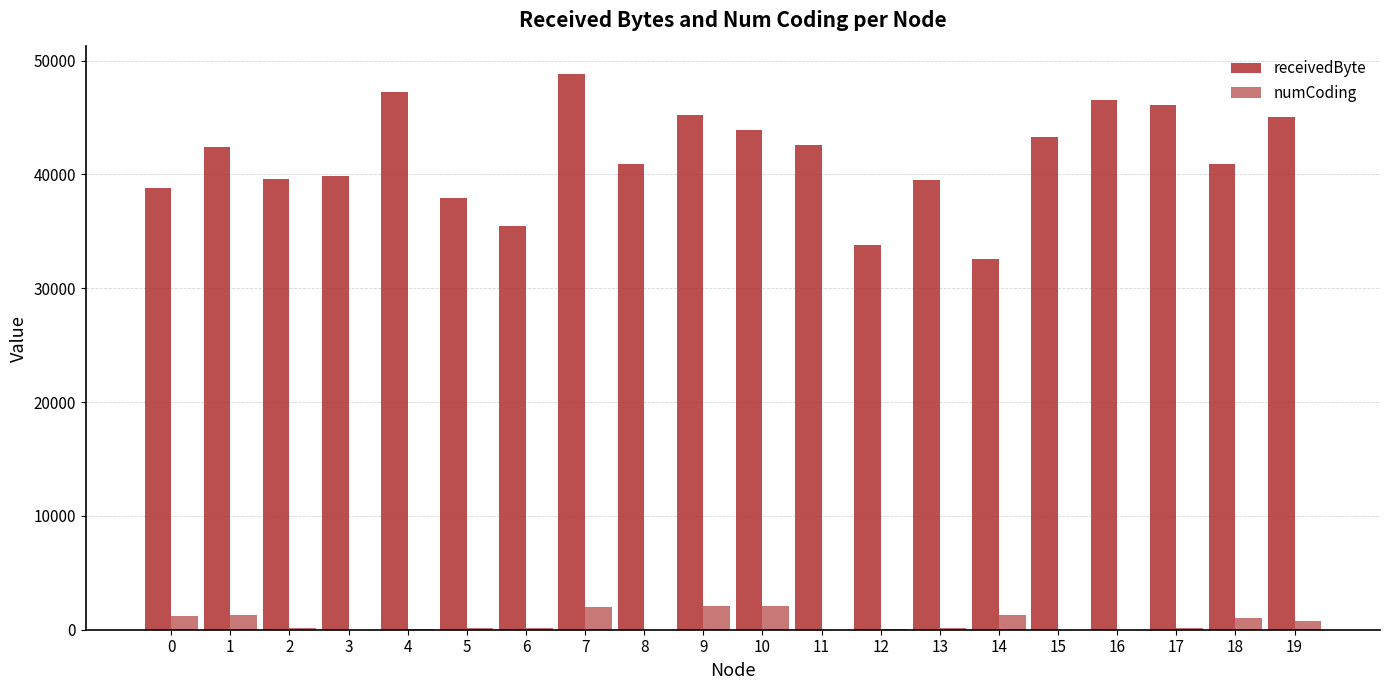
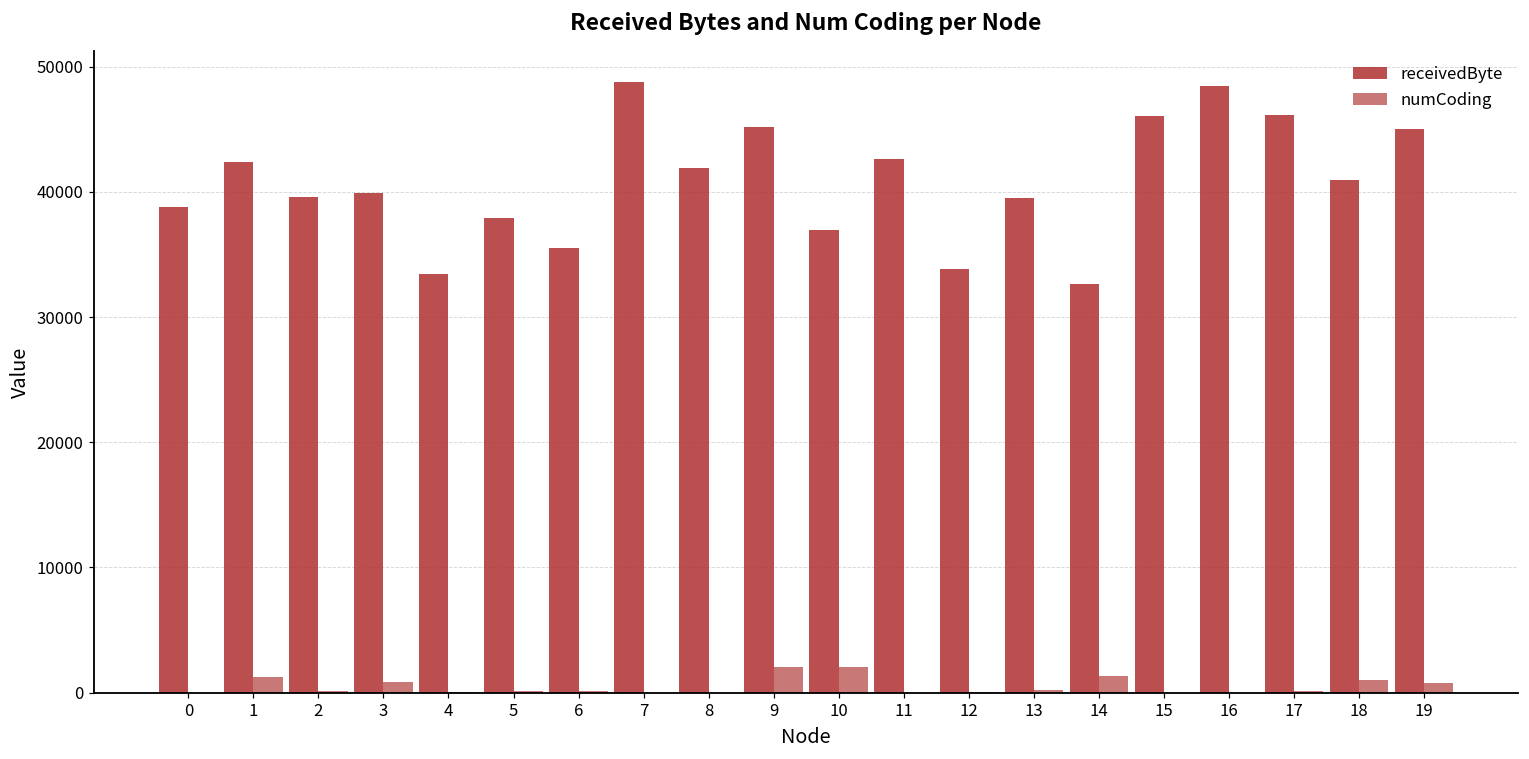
numCoding, 0: 1200 -> 0
numCoding, 3: 0 -> 900
receivedByte, 4: 47200 -> 33400
numCoding, 7: 2000 -> 0
receivedByte, 8: 40900 -> 41900
receivedByte, 10: 43900 -> 37000
receivedByte, 15: 43300 -> 46100
receivedByte, 16: 46500 -> 48400
